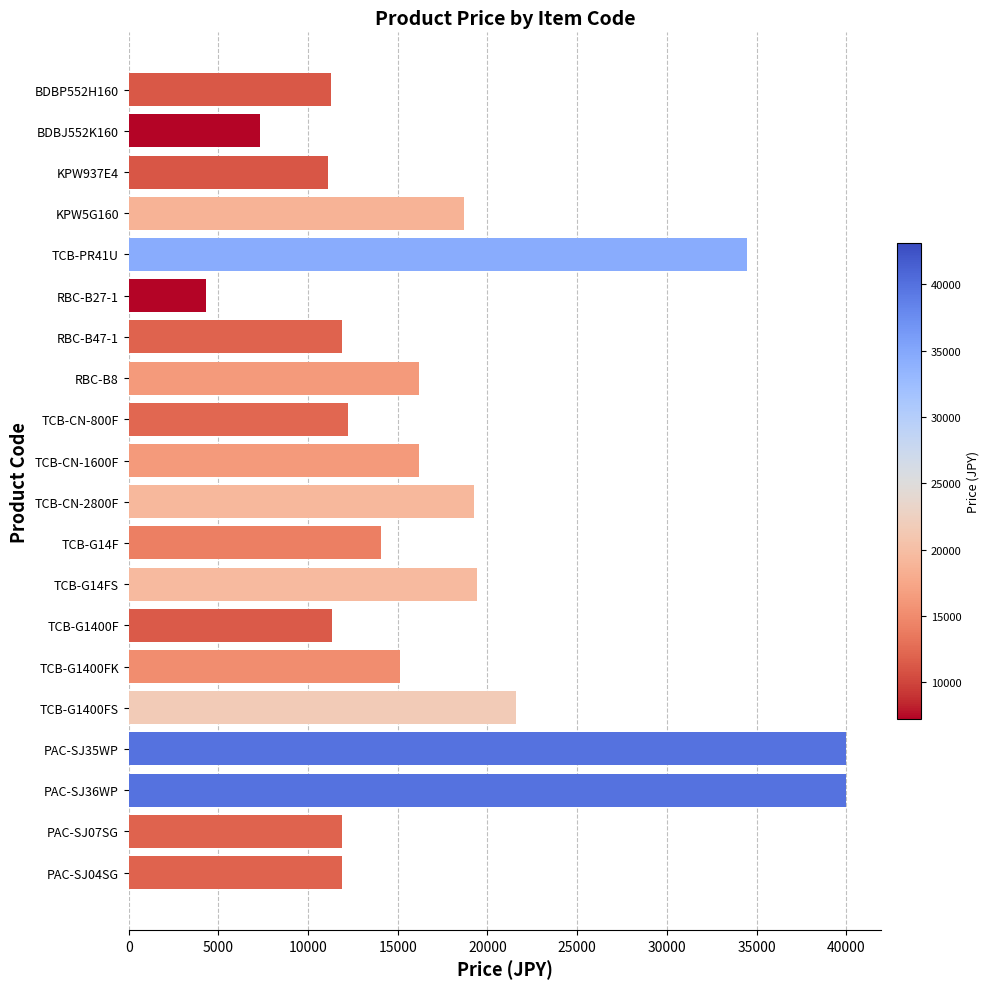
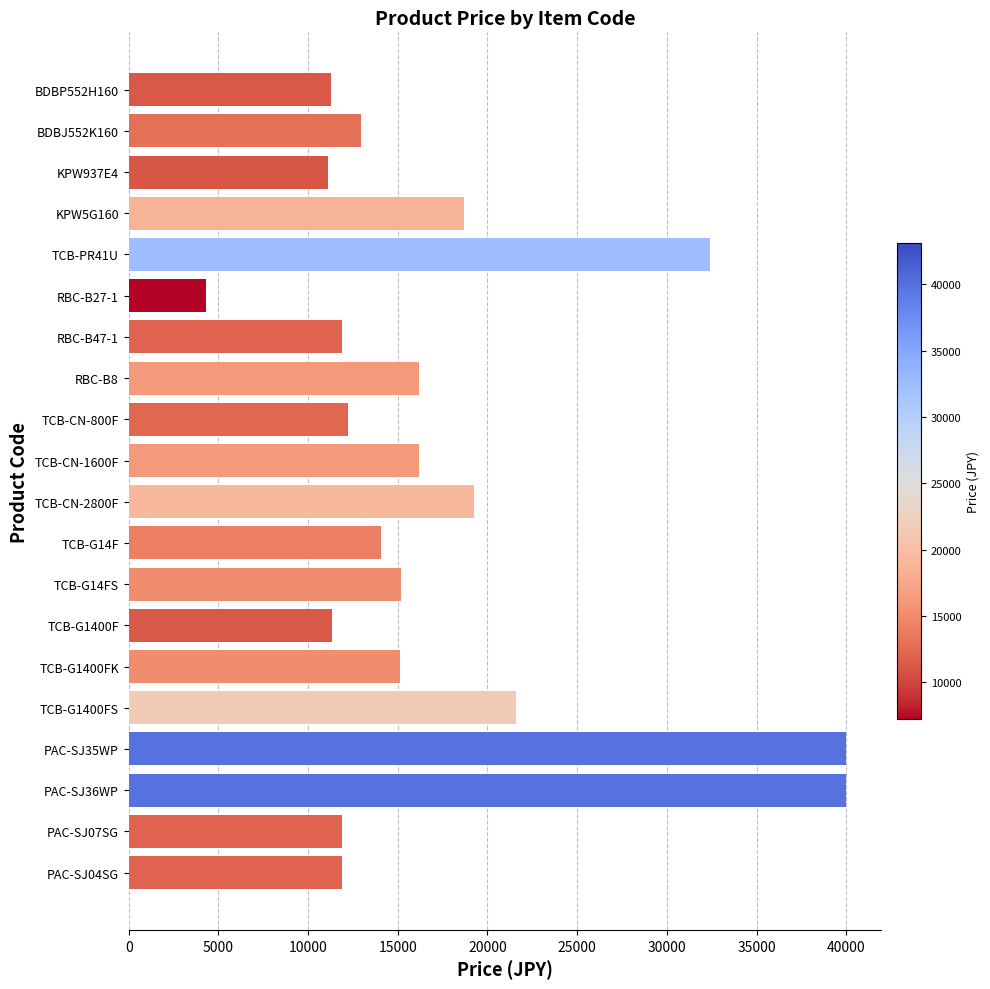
BDBJ552K160: 7300 -> 13000
TCB-PR41U: 34400 -> 32400
TCB-G14FS: 19400 -> 15200
